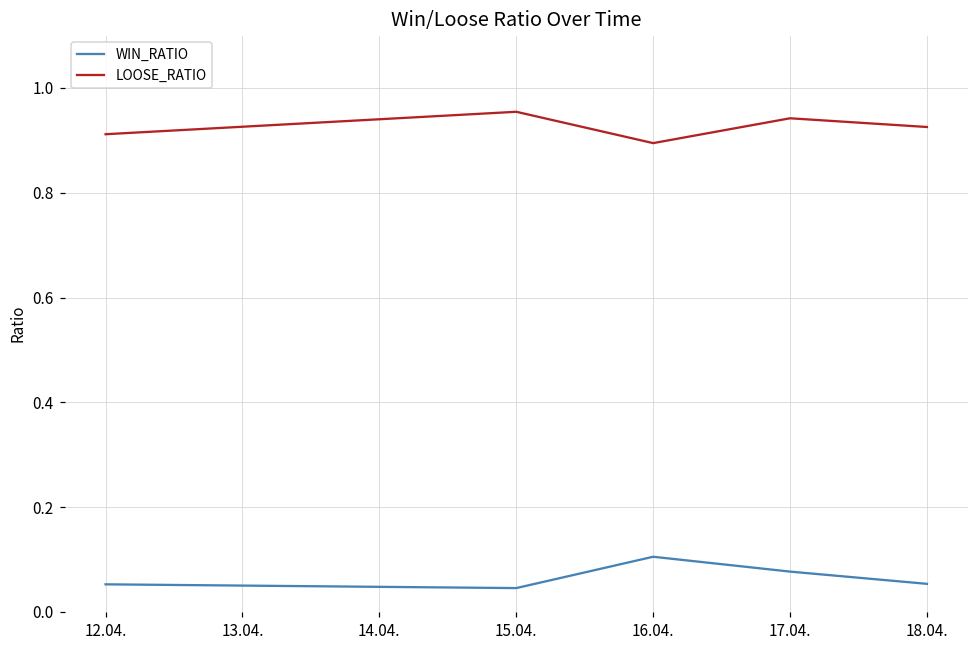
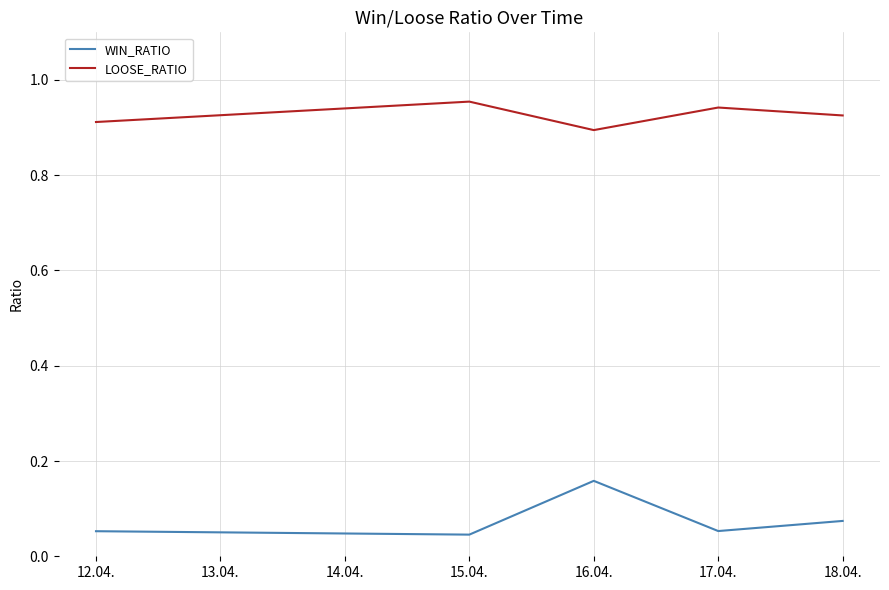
WIN_RATIO, 16.04.: 0.11 -> 0.16
WIN_RATIO, 17.04.: 0.08 -> 0.05
WIN_RATIO, 18.04.: 0.05 -> 0.07
